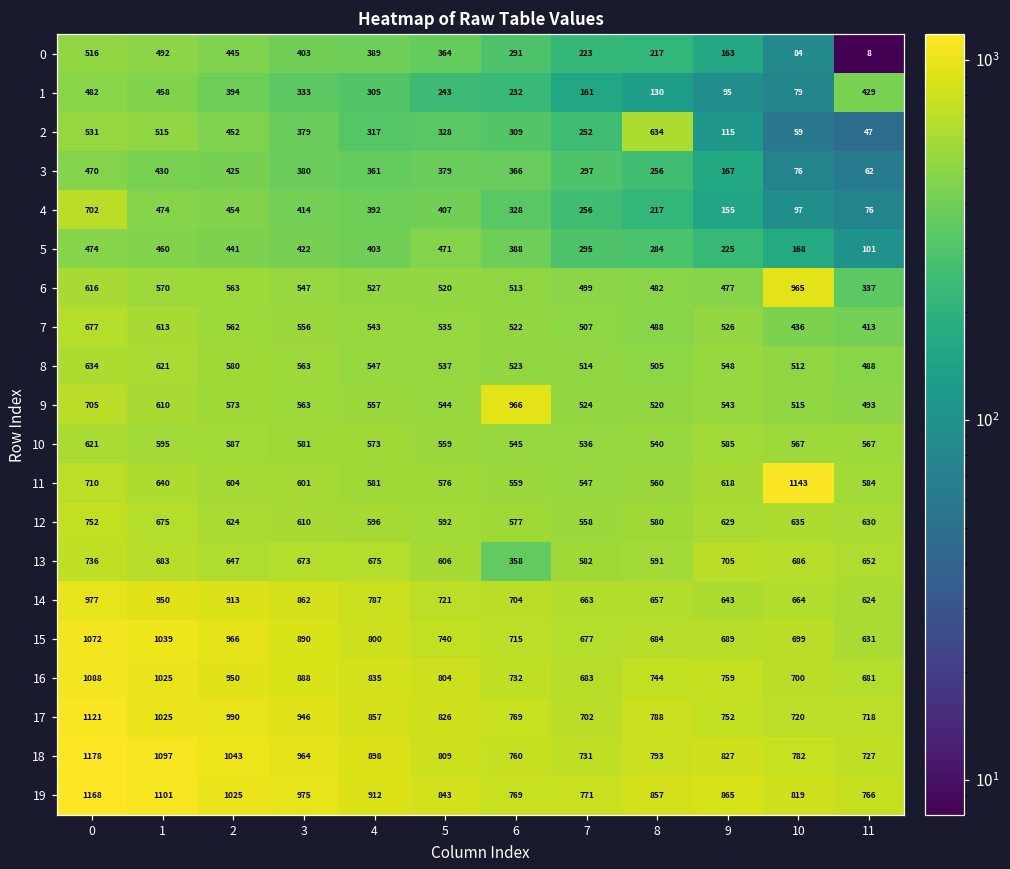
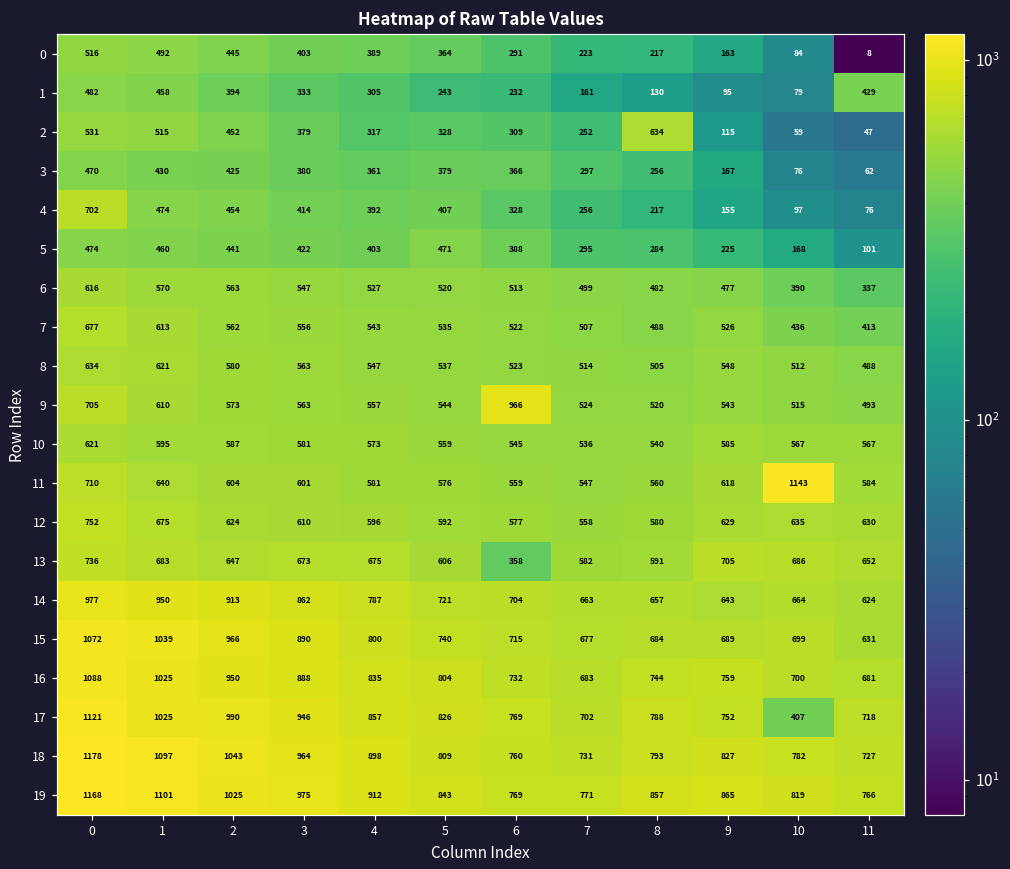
6, 10: 965 -> 390
17, 10: 720 -> 407
